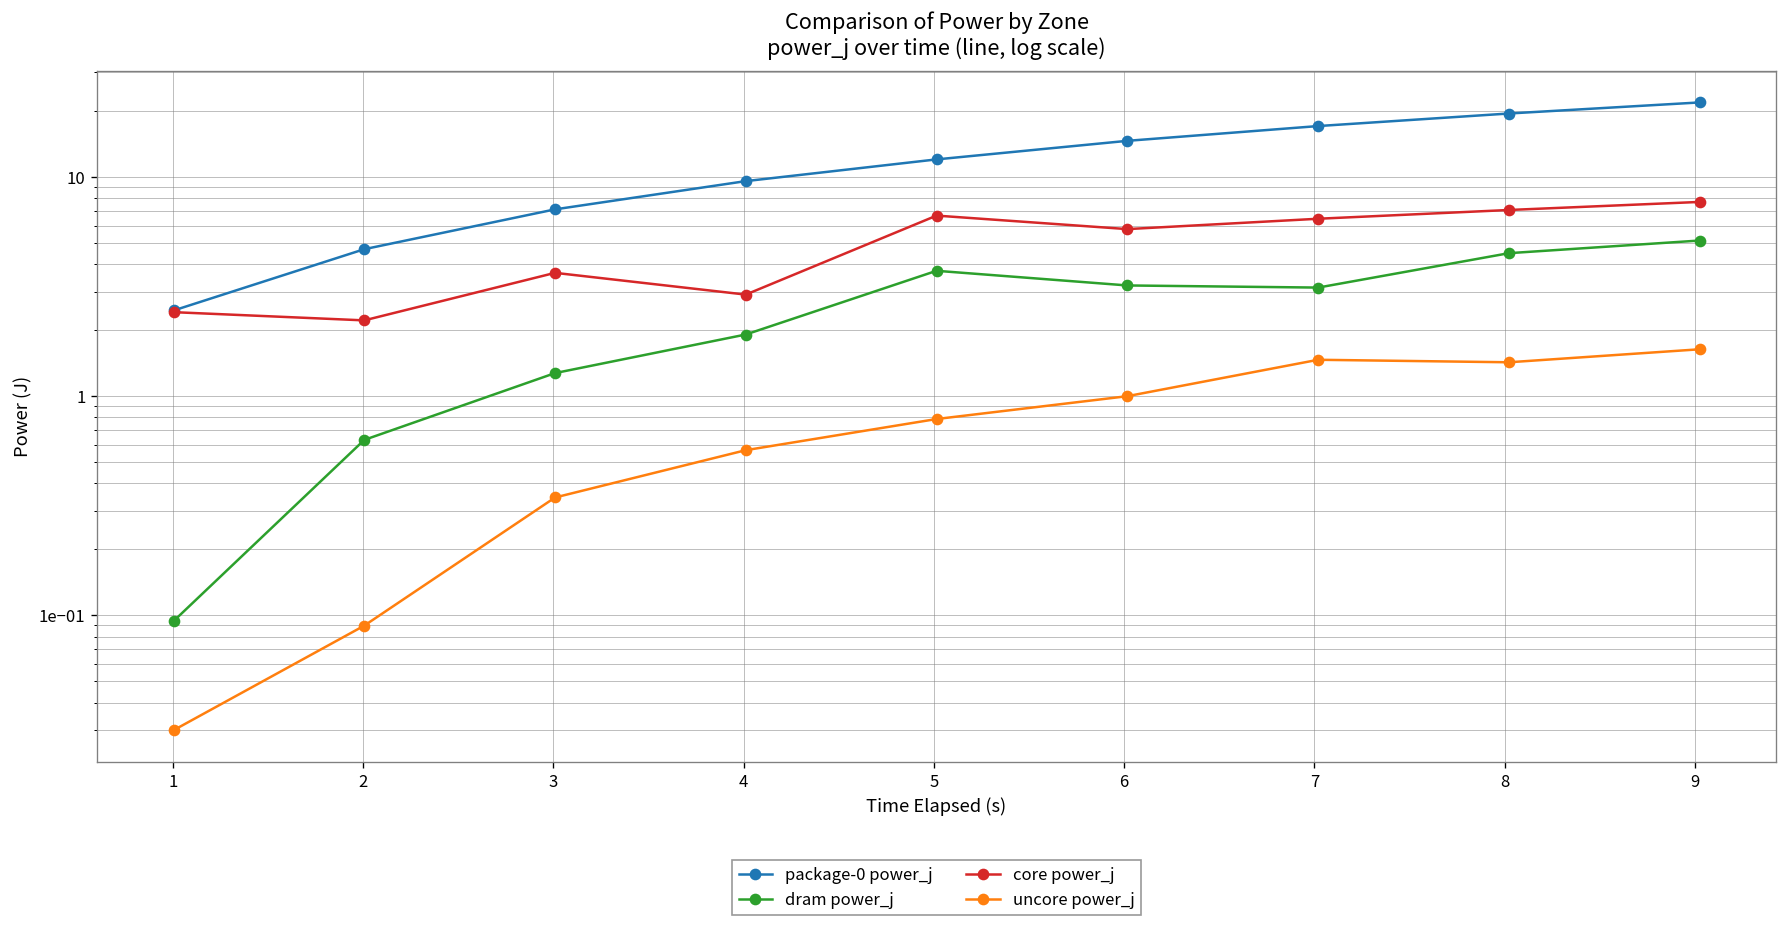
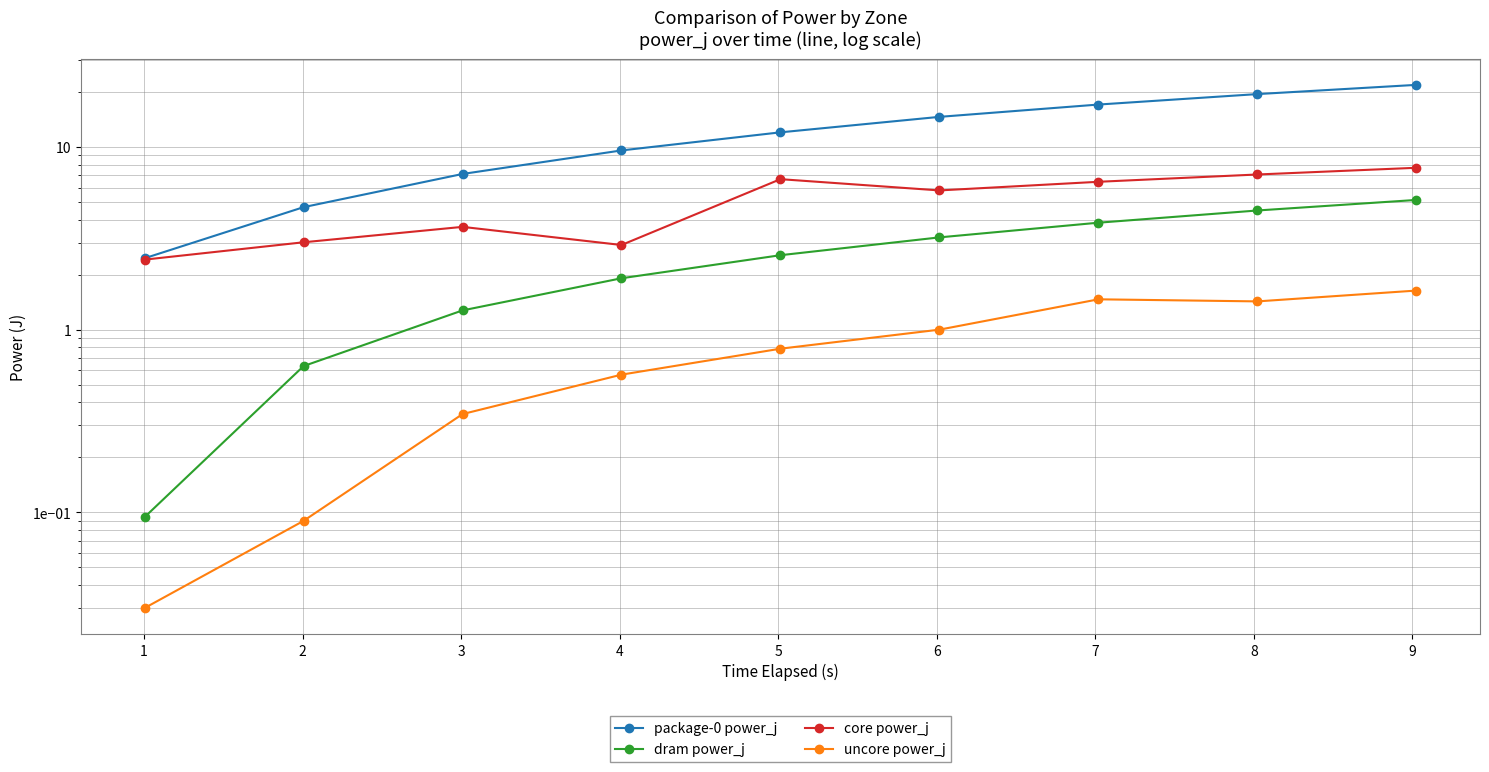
core power_j, 2: 2.2 -> 3.0
dram power_j, 5: 3.7 -> 2.6
dram power_j, 7: 3.1 -> 3.9
